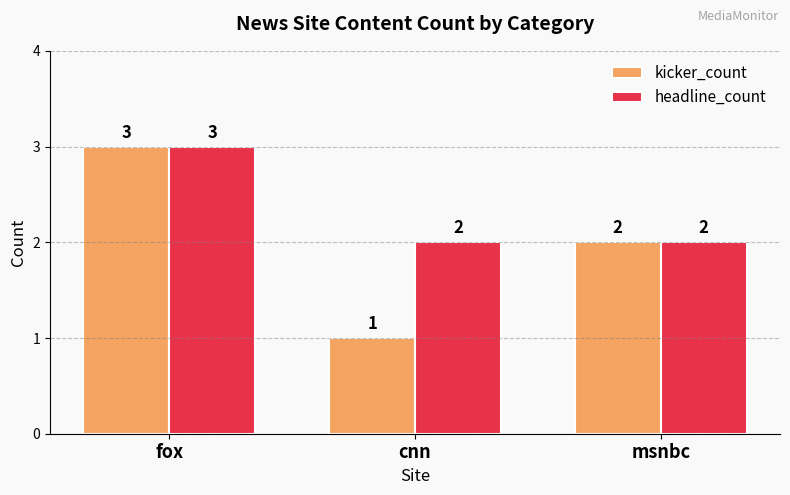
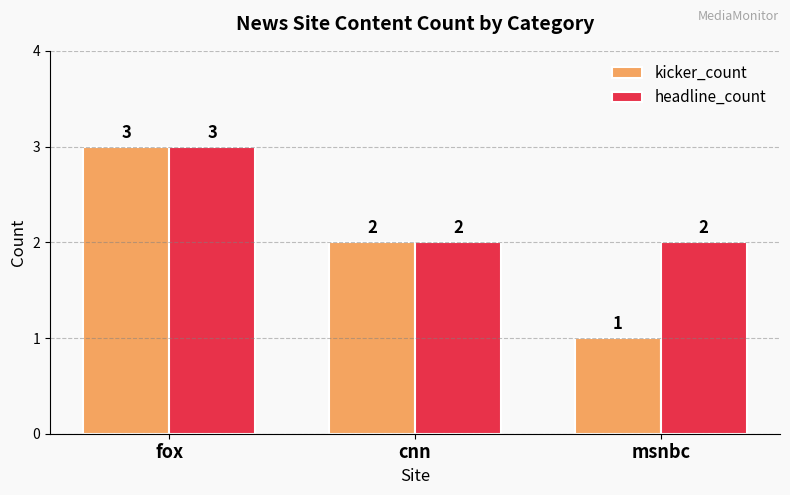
kicker_count, cnn: 1 -> 2
kicker_count, msnbc: 2 -> 1
